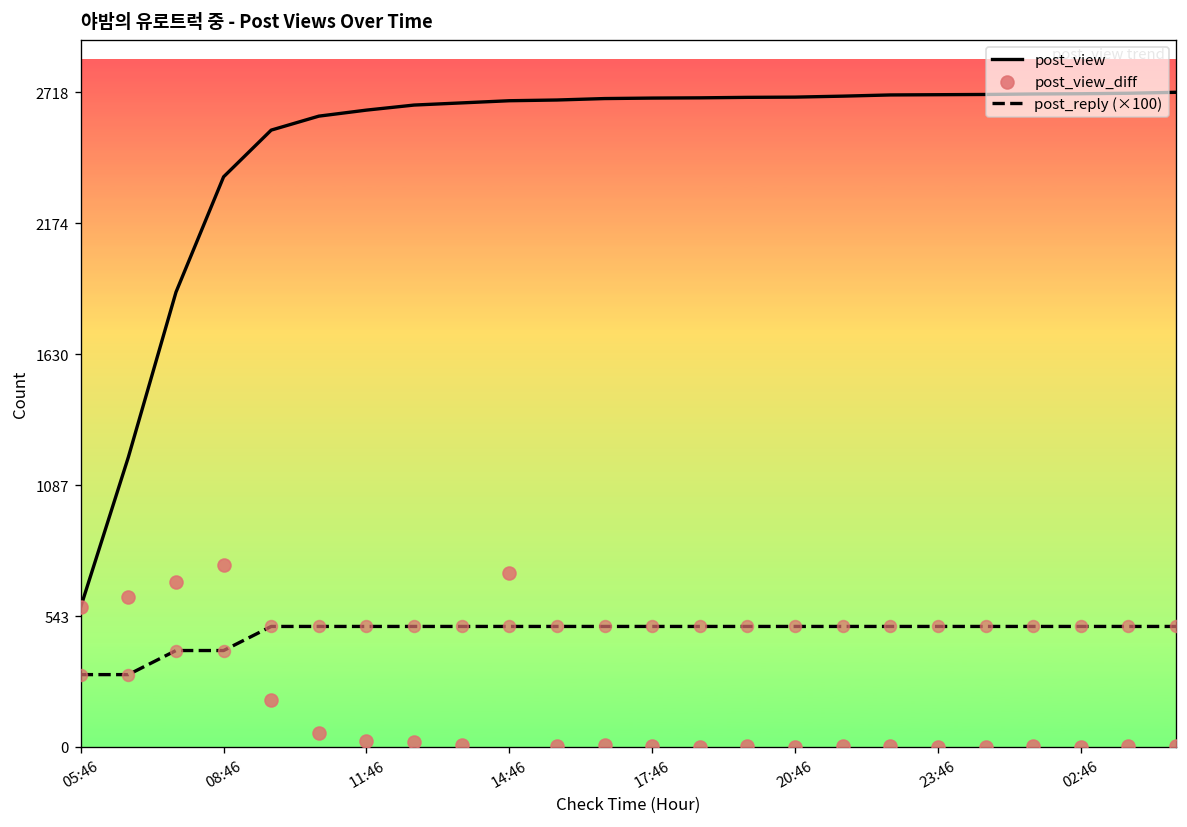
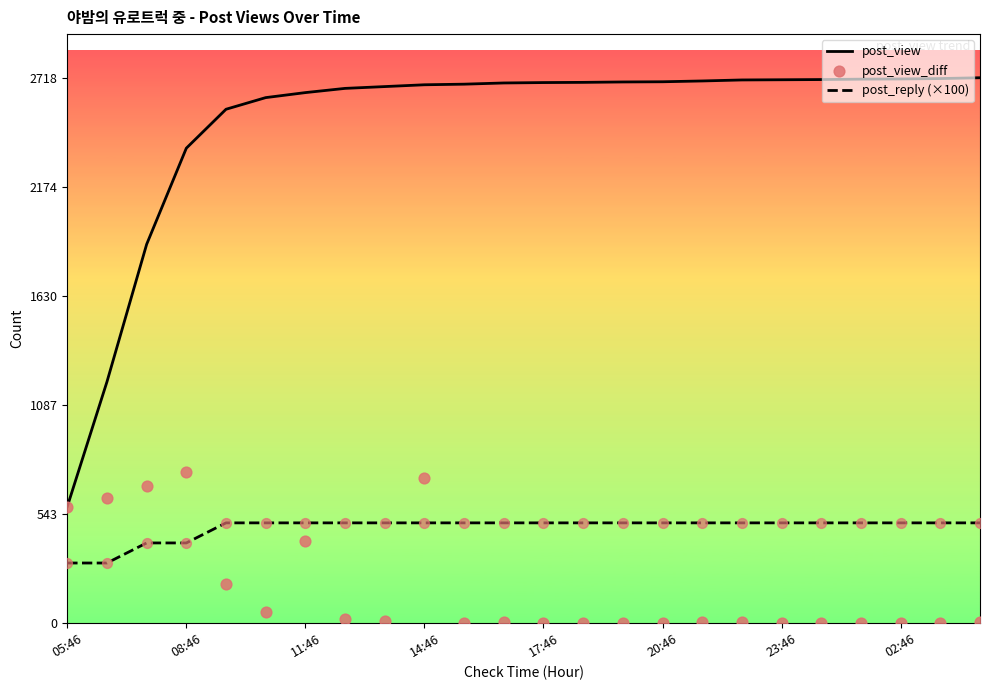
post_view_diff, 11:46: 30 -> 410
